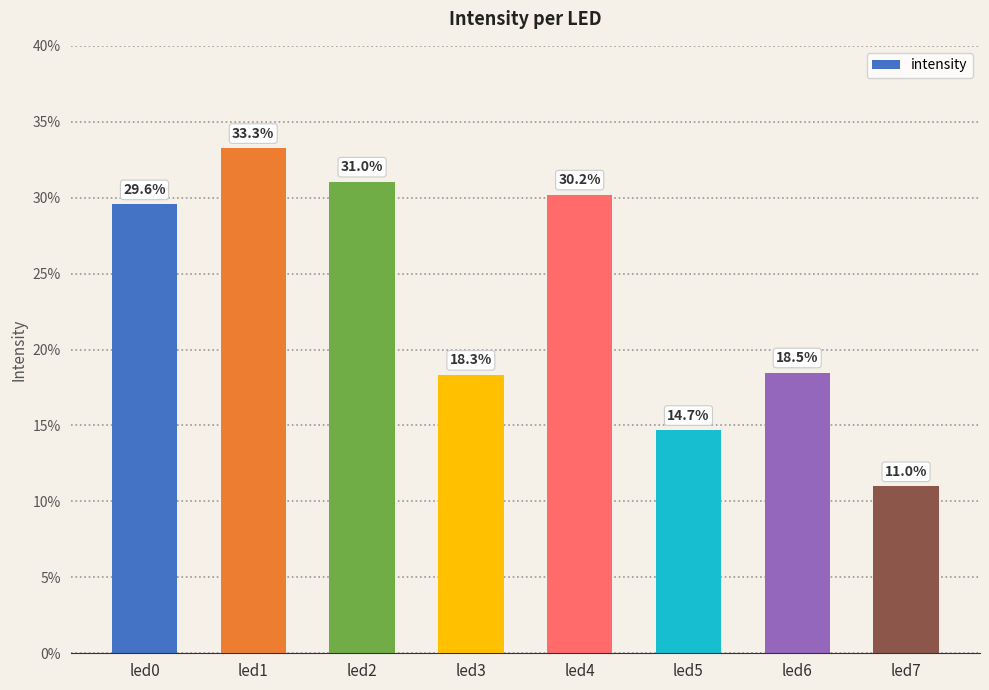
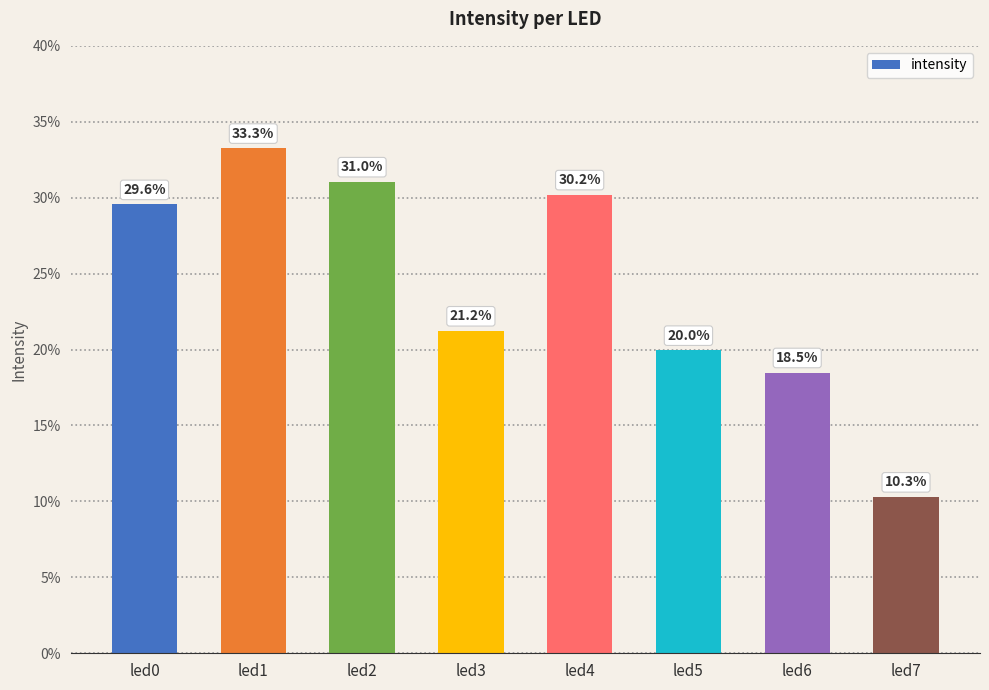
led3: 18.3% -> 21.2%
led5: 14.7% -> 20.0%
led7: 11.0% -> 10.3%
